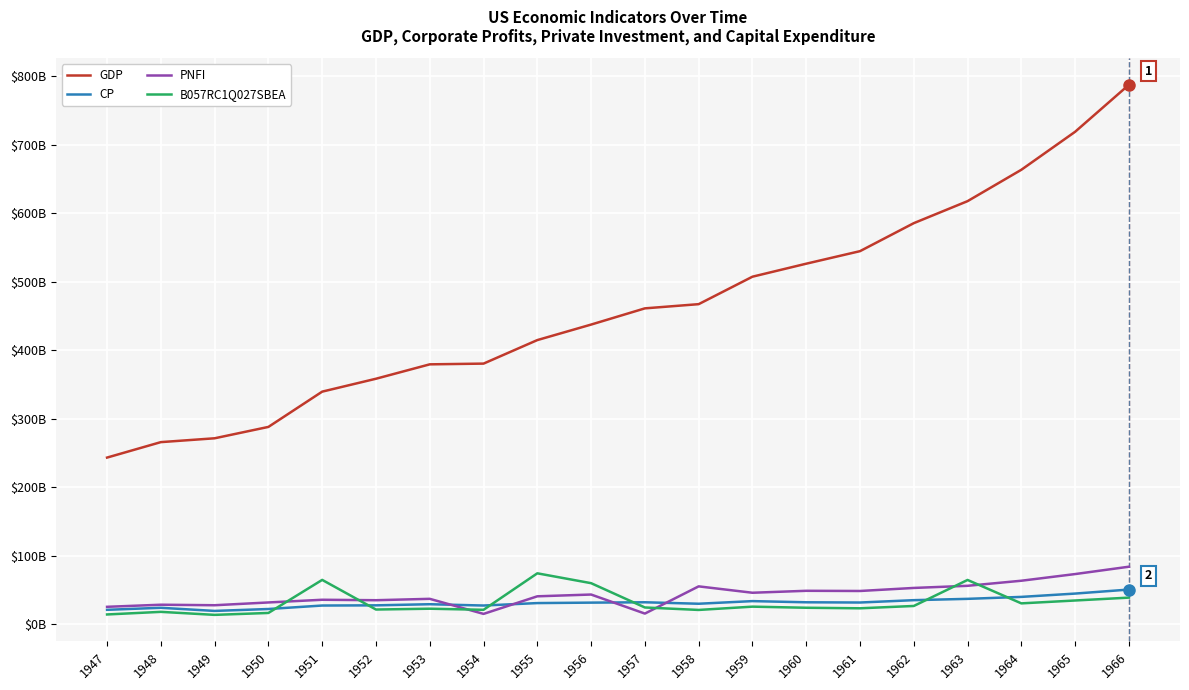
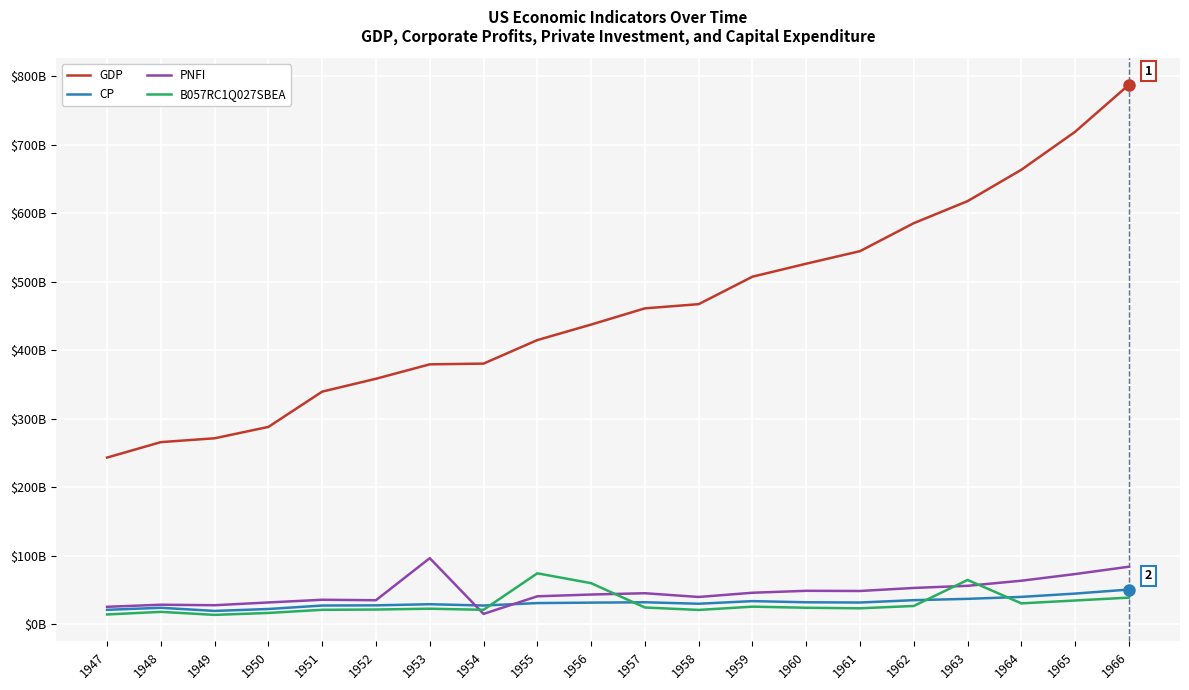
B057RC1Q027SBEA, 1951: $60000000000 -> $20000000000
PNFI, 1953: $40000000000 -> $100000000000
PNFI, 1957: $20000000000 -> $50000000000
PNFI, 1958: $60000000000 -> $40000000000
